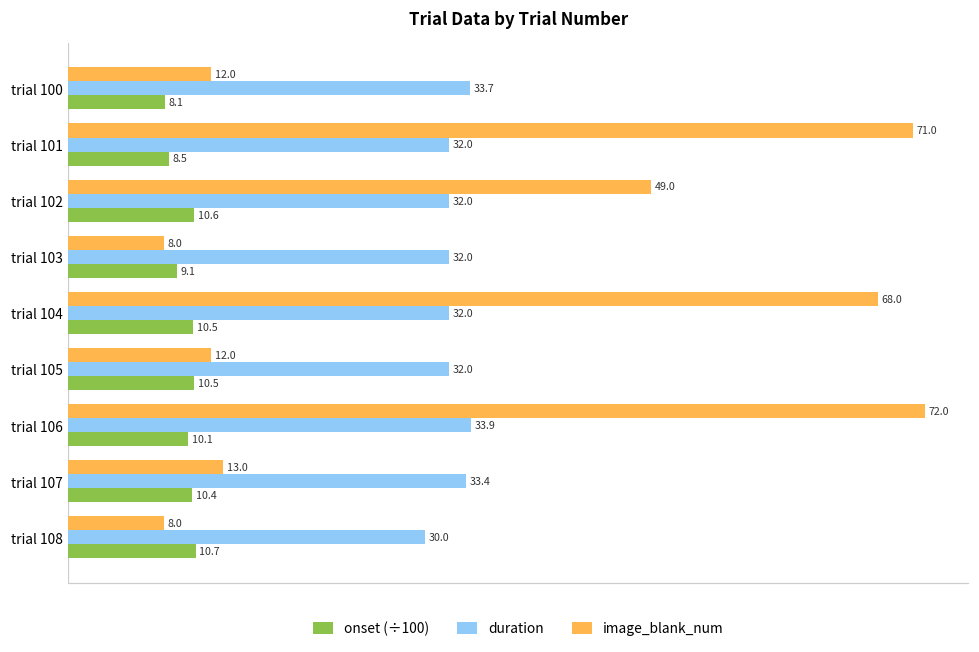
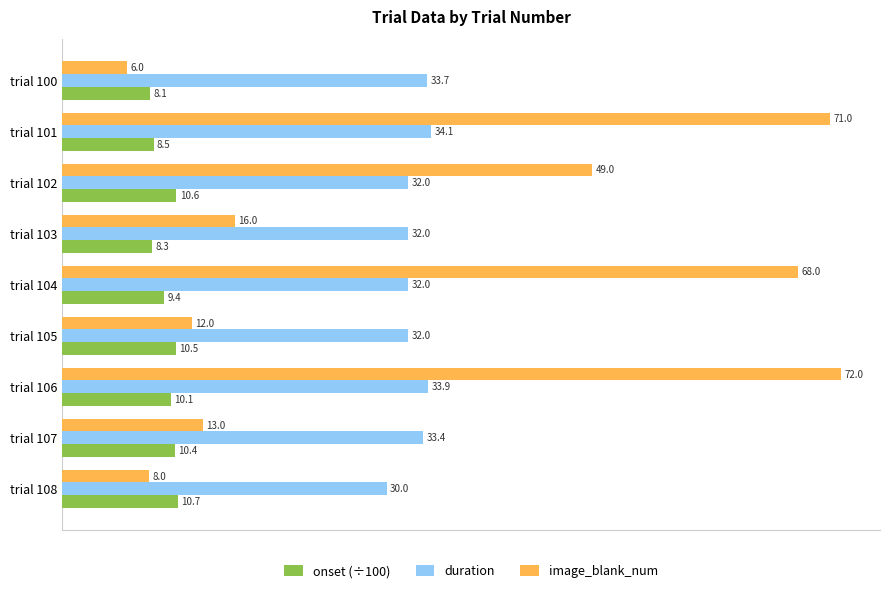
image_blank_num, trial 100: 12.0 -> 6.0
duration, trial 101: 32.0 -> 34.1
image_blank_num, trial 103: 8.0 -> 16.0
onset (÷100), trial 103: 9.1 -> 8.3
onset (÷100), trial 104: 10.5 -> 9.4
